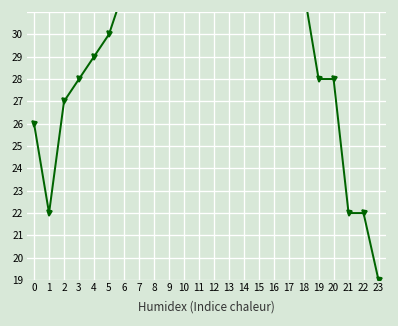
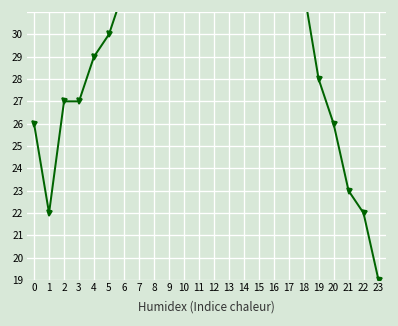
3: 28 -> 27
20: 28 -> 26
21: 22 -> 23
